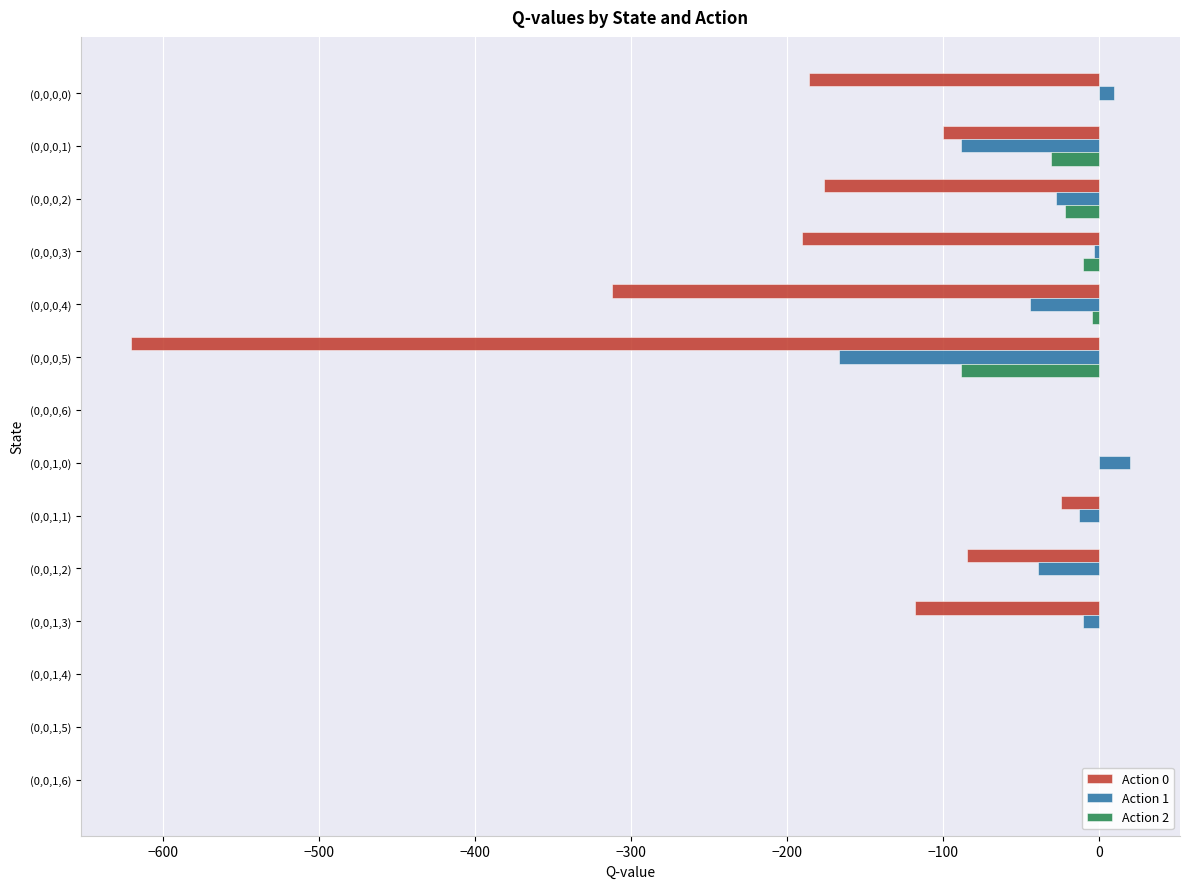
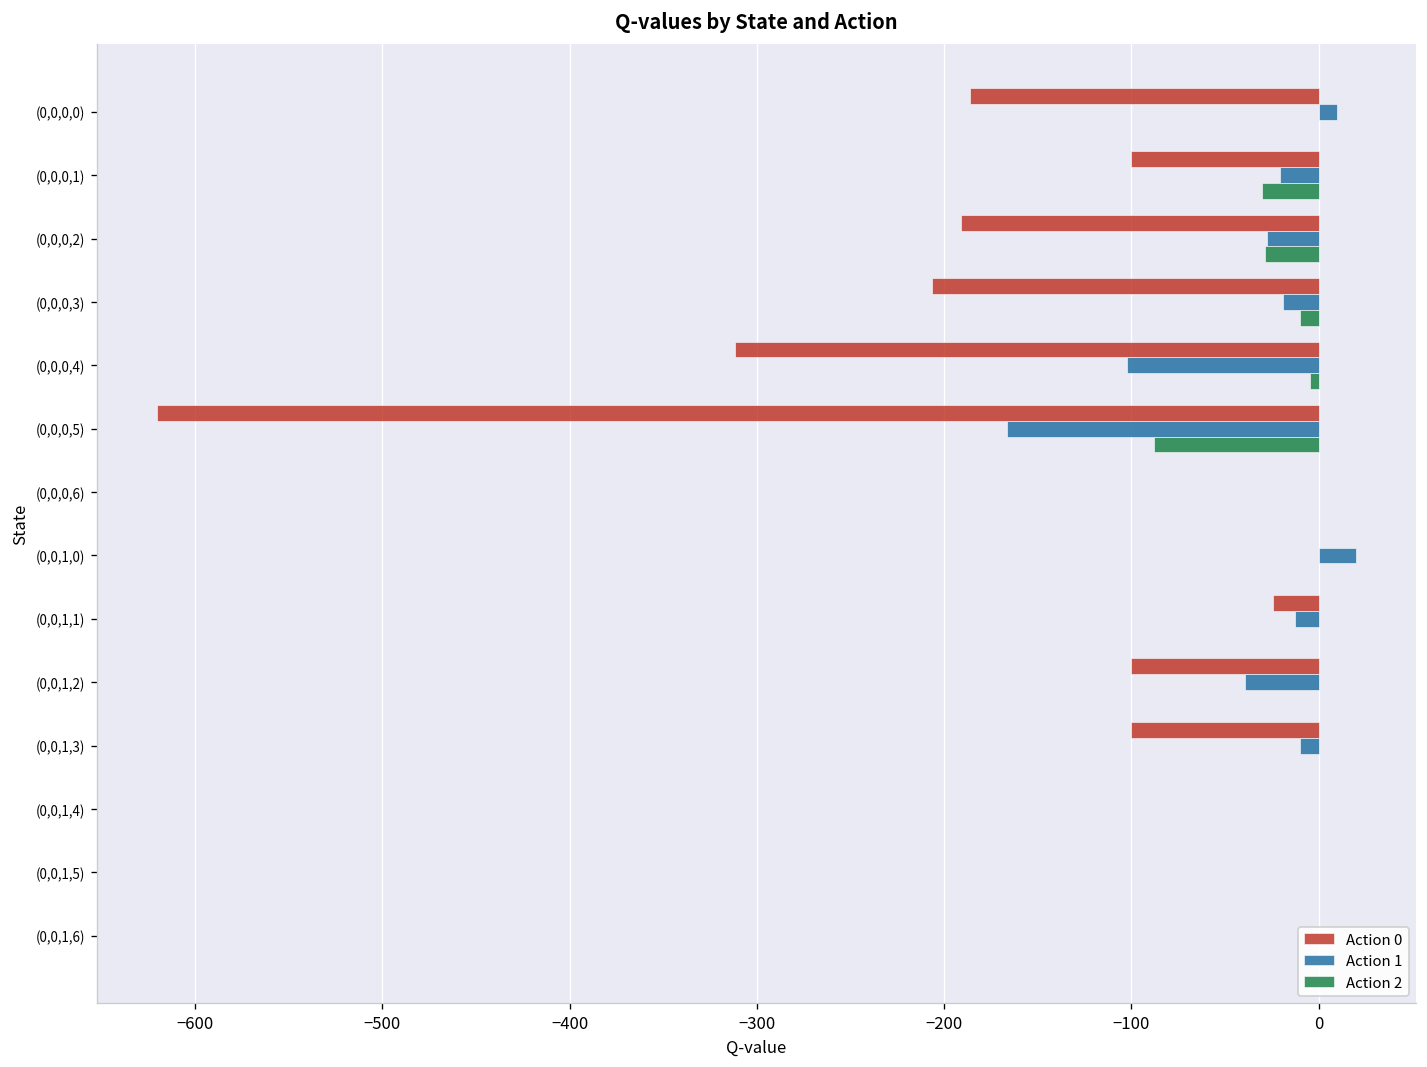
Action 1, (0,0,0,1): -89 -> -21
Action 0, (0,0,0,2): -176 -> -191
Action 2, (0,0,0,2): -22 -> -29
Action 0, (0,0,0,3): -190 -> -206
Action 1, (0,0,0,3): -3 -> -19
Action 1, (0,0,0,4): -44 -> -102
Action 0, (0,0,1,2): -84 -> -100
Action 0, (0,0,1,3): -118 -> -100
